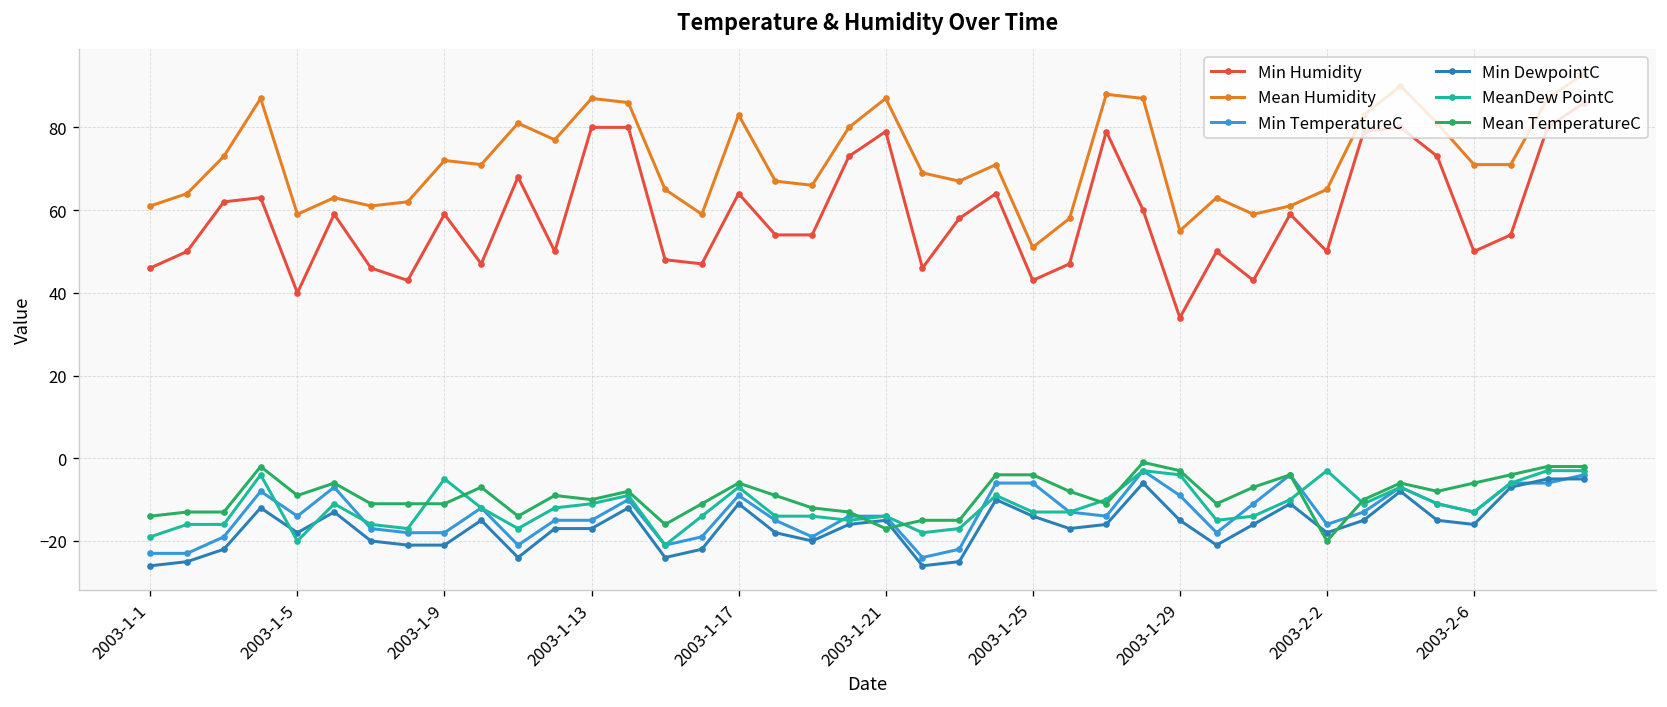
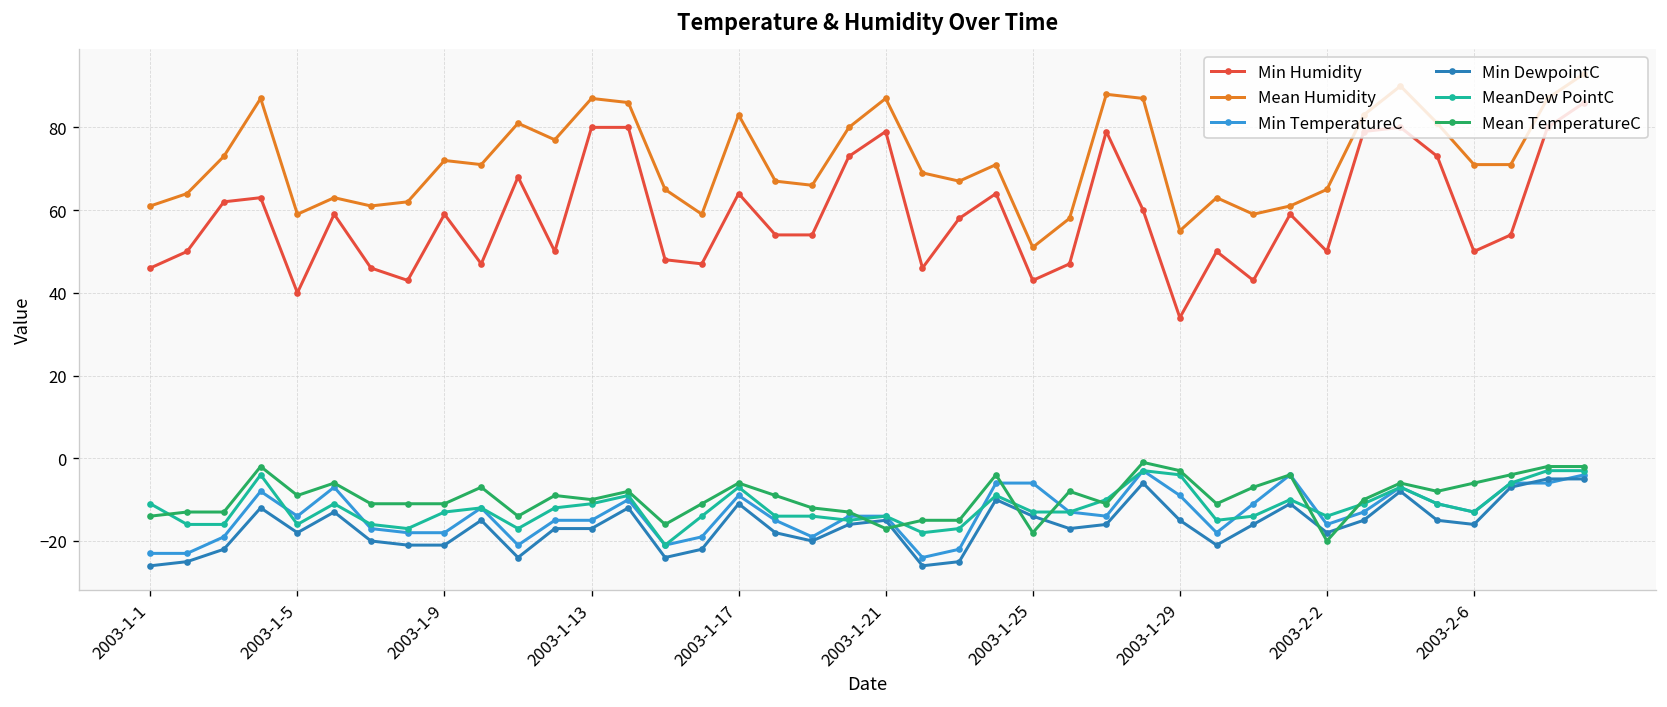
MeanDew PointC, 2003-1-1: -19 -> -11
MeanDew PointC, 2003-1-5: -20 -> -16
MeanDew PointC, 2003-1-9: -5 -> -13
Mean TemperatureC, 2003-1-25: -4 -> -18
MeanDew PointC, 2003-2-2: -3 -> -14
